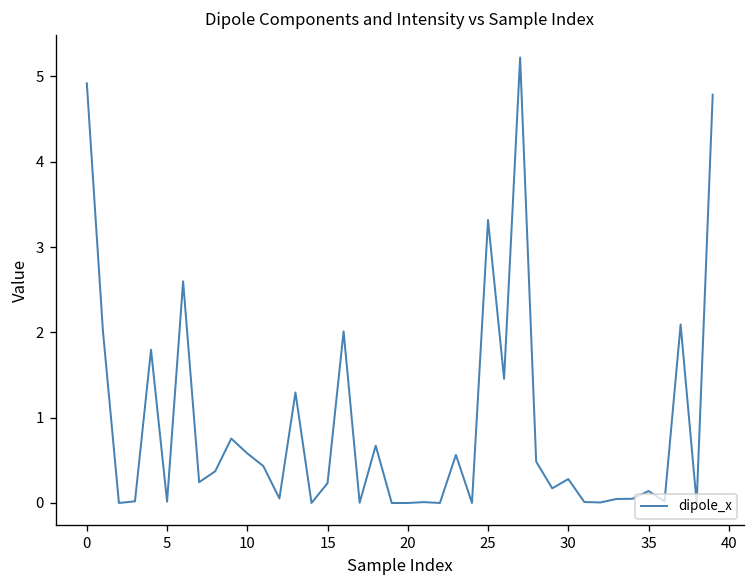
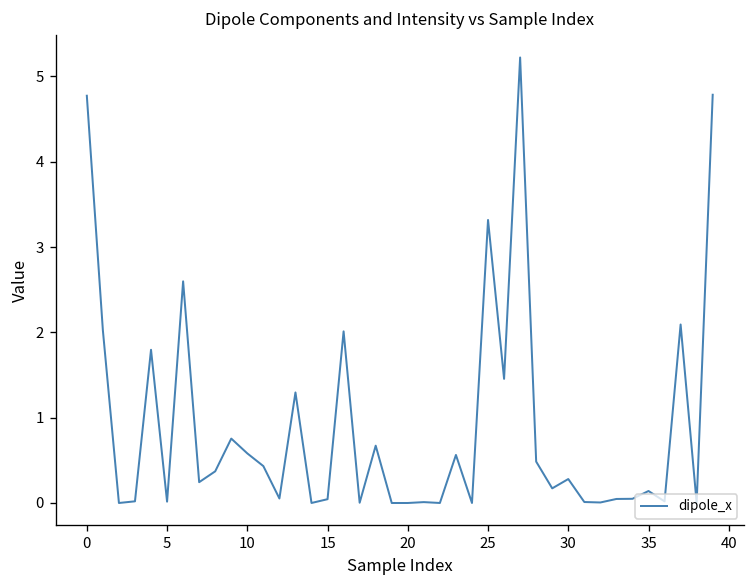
0: 4.9 -> 4.8
15: 0.2 -> 0.0
